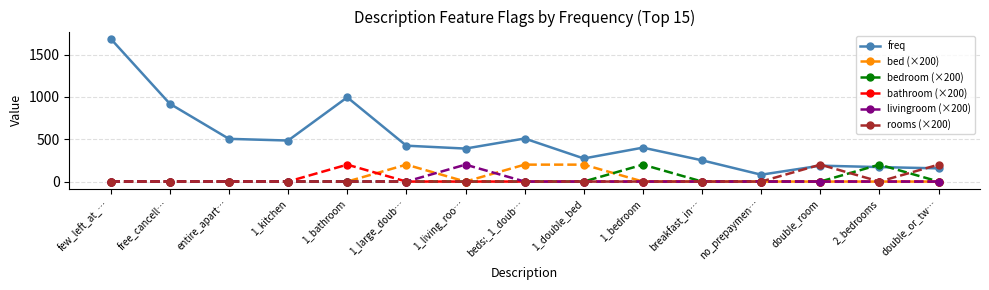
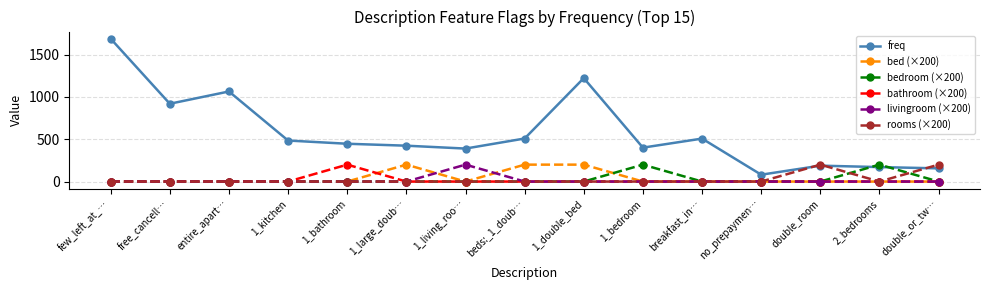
freq, entire_apart…: 500 -> 1100
freq, 1_bathroom: 1000 -> 400
freq, 1_double_bed: 300 -> 1200
freq, breakfast_in…: 300 -> 500
